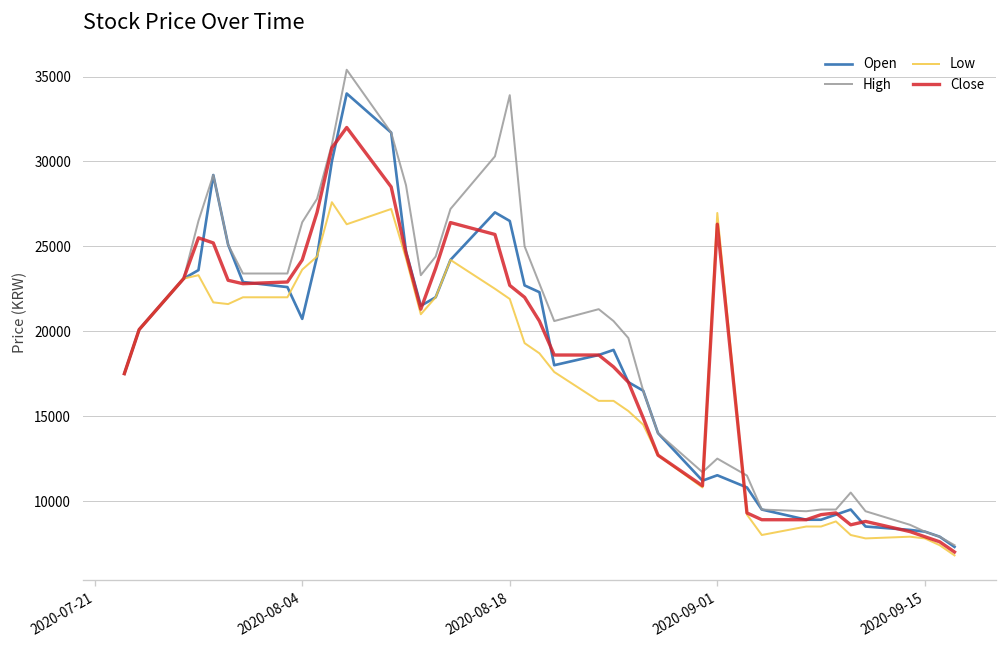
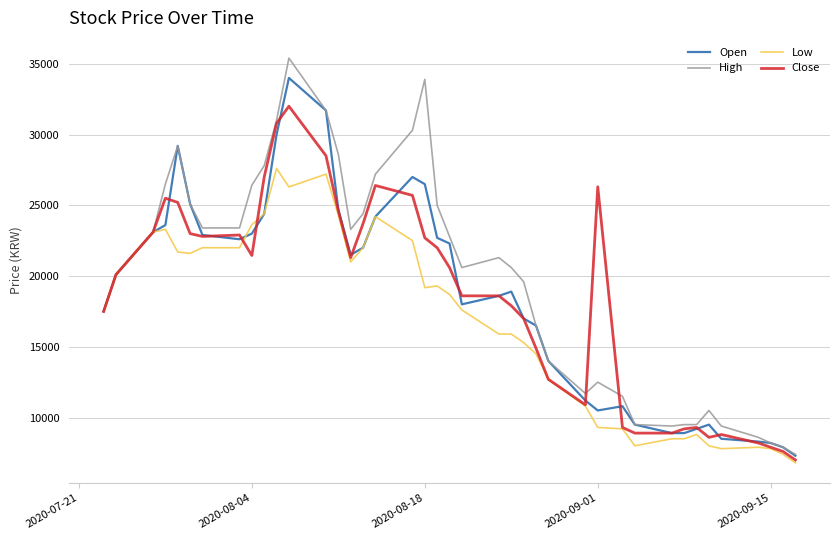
Open, 2020-08-04: 20700 -> 23000
Close, 2020-08-04: 24200 -> 21500
Low, 2020-08-18: 21900 -> 19200
Open, 2020-09-01: 11500 -> 10500
Low, 2020-09-01: 27000 -> 9300
